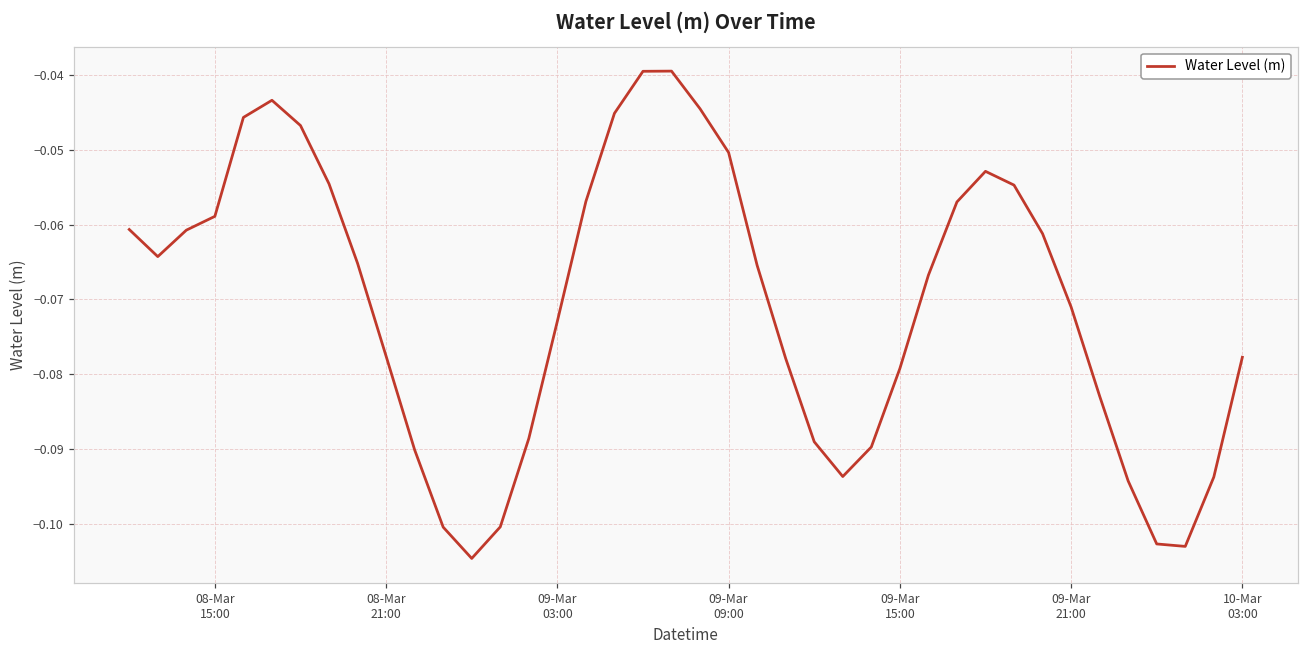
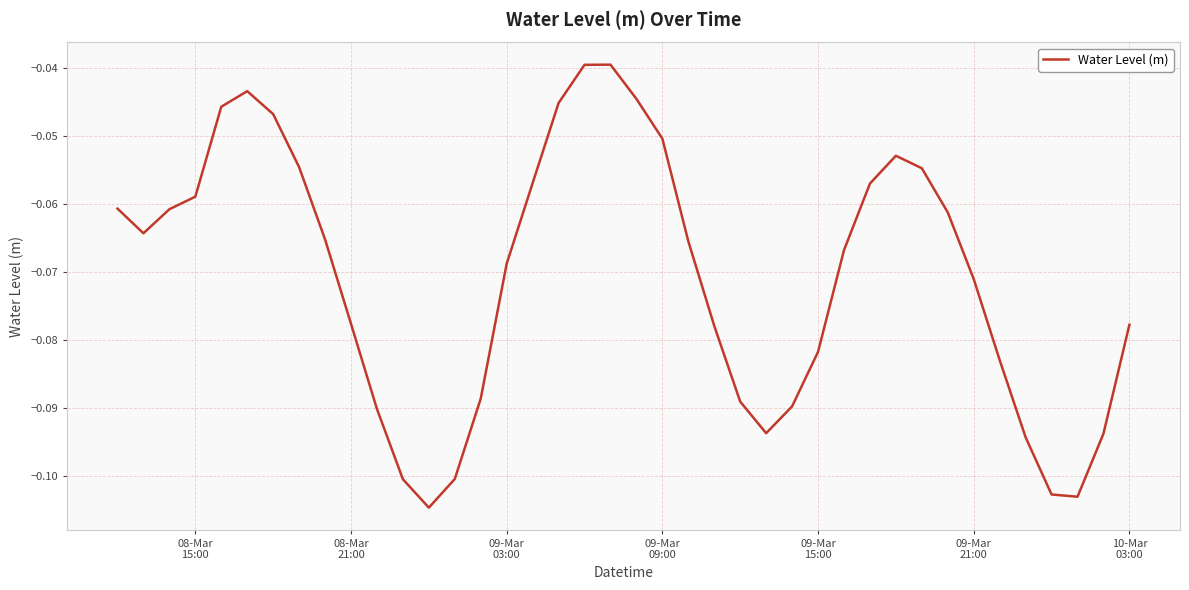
09-Mar 03:00: -0.073 -> -0.069
09-Mar 15:00: -0.079 -> -0.082
